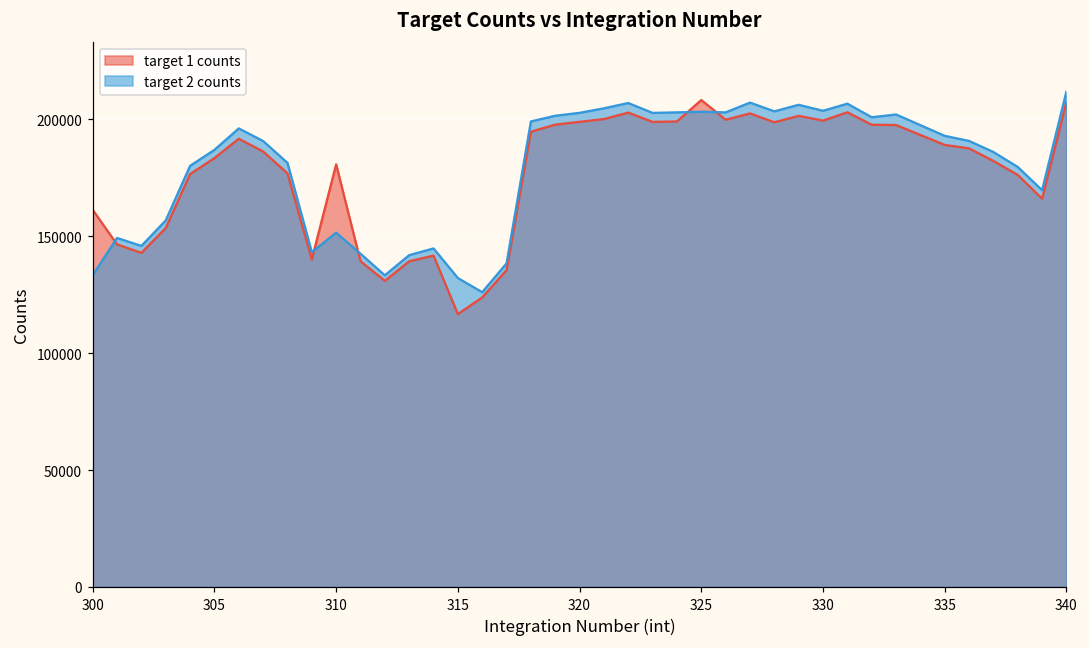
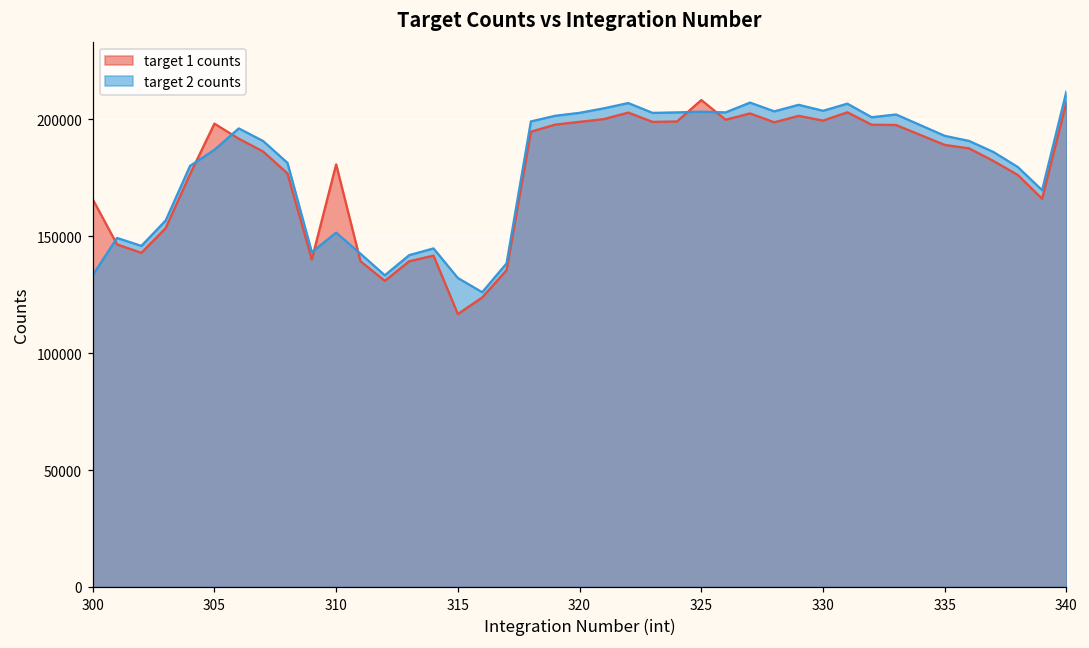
target 1 counts, 300: 161000 -> 166000
target 1 counts, 305: 183000 -> 198000
